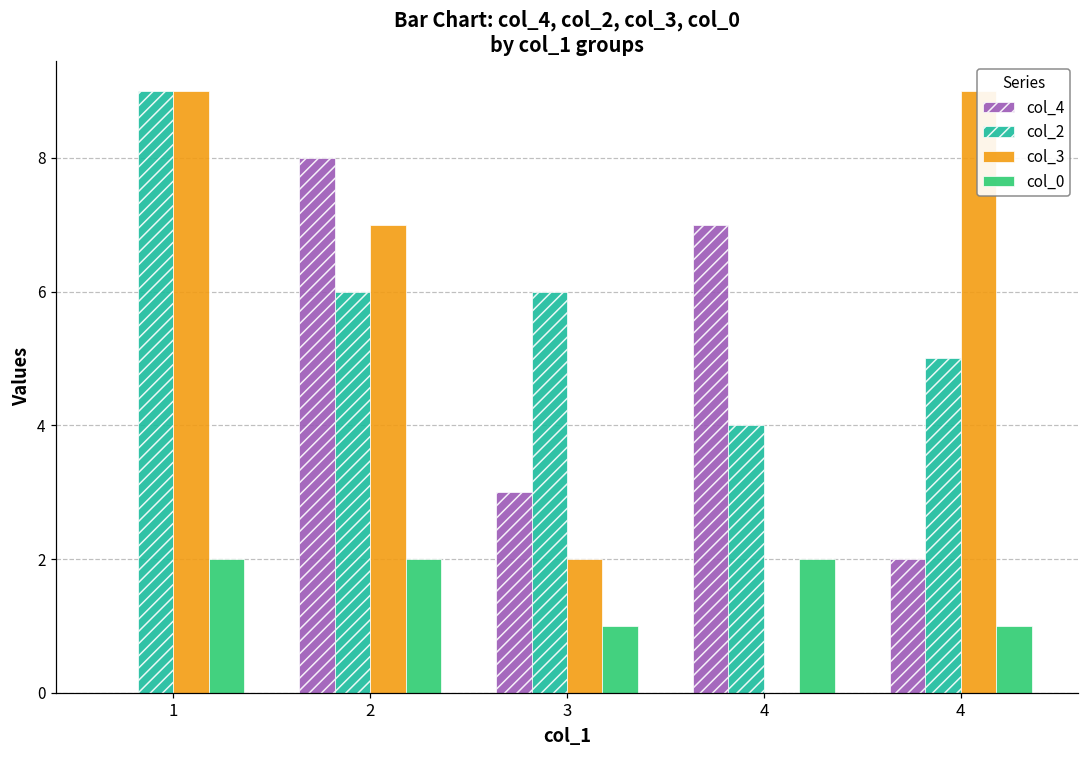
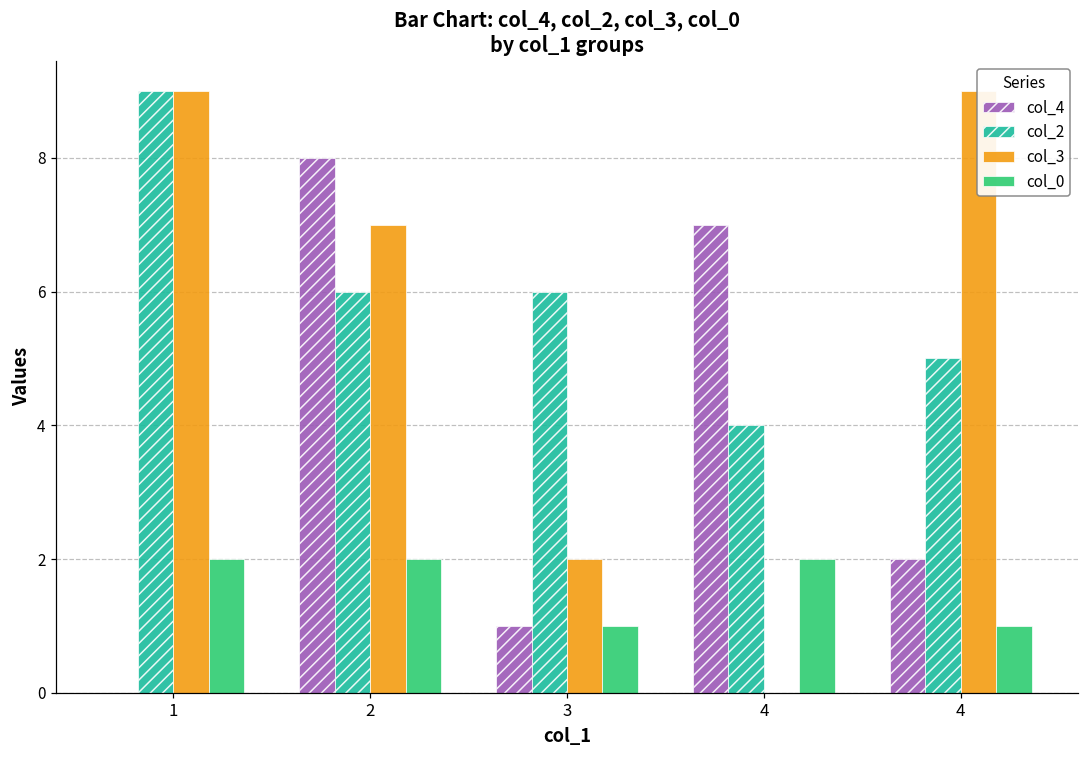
col_4, 3: 3 -> 1
